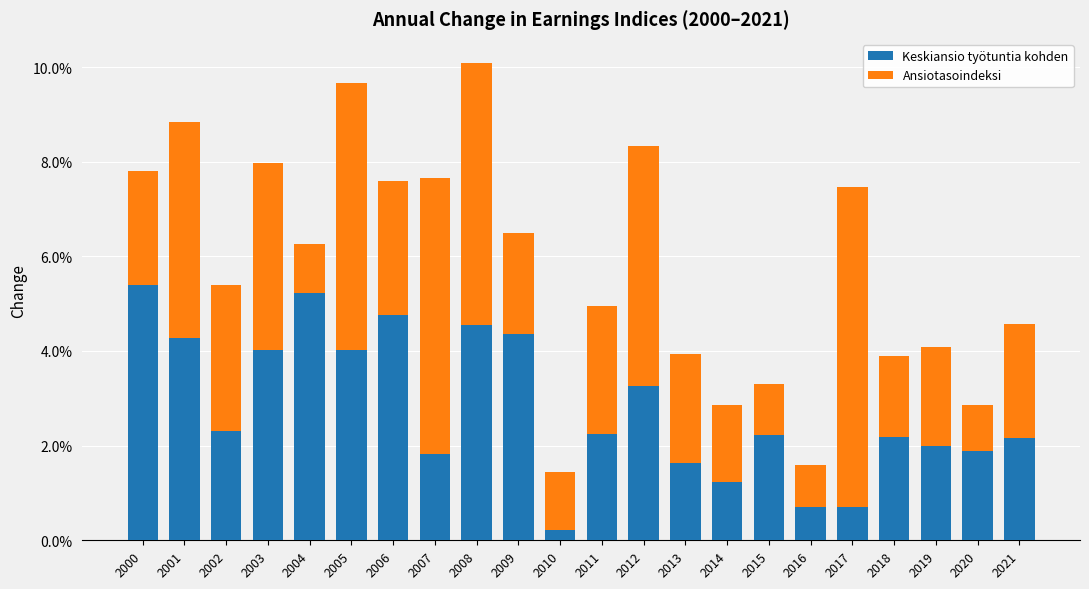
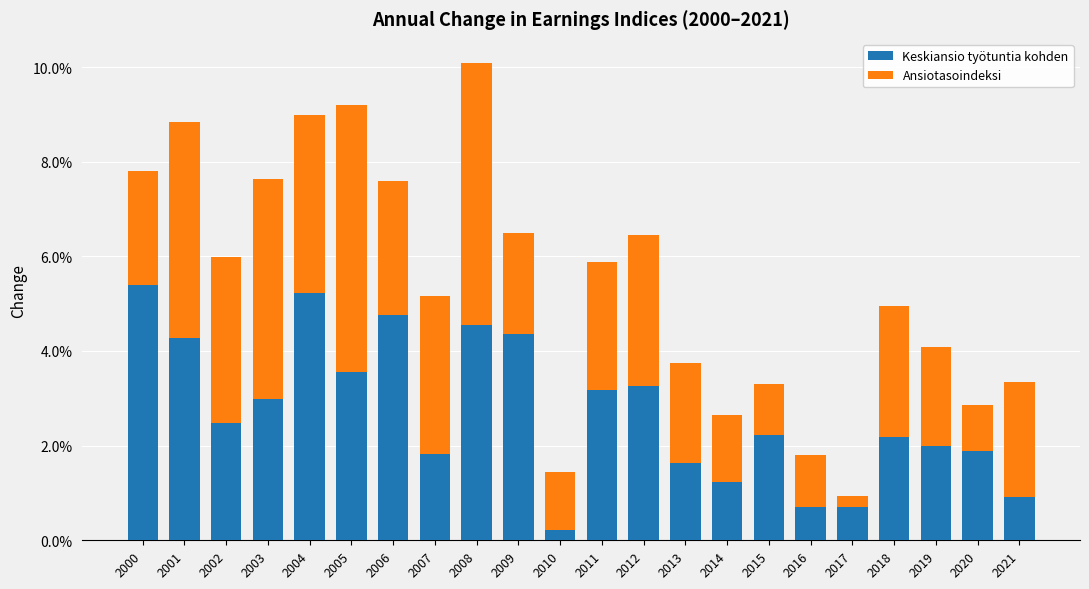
Keskiansio työtuntia kohden, 2002: 2.3% -> 2.5%
Ansiotasoindeksi, 2002: 3.1% -> 3.5%
Keskiansio työtuntia kohden, 2003: 4.0% -> 3.0%
Ansiotasoindeksi, 2003: 4.0% -> 4.7%
Ansiotasoindeksi, 2004: 1.0% -> 3.8%
Keskiansio työtuntia kohden, 2005: 4.0% -> 3.6%
Ansiotasoindeksi, 2007: 5.8% -> 3.3%
Keskiansio työtuntia kohden, 2011: 2.3% -> 3.2%
Ansiotasoindeksi, 2012: 5.1% -> 3.2%
Ansiotasoindeksi, 2013: 2.3% -> 2.1%
Ansiotasoindeksi, 2014: 1.6% -> 1.4%
Ansiotasoindeksi, 2016: 0.9% -> 1.1%
Ansiotasoindeksi, 2017: 6.8% -> 0.2%
Ansiotasoindeksi, 2018: 1.7% -> 2.7%
Keskiansio työtuntia kohden, 2021: 2.2% -> 0.9%
